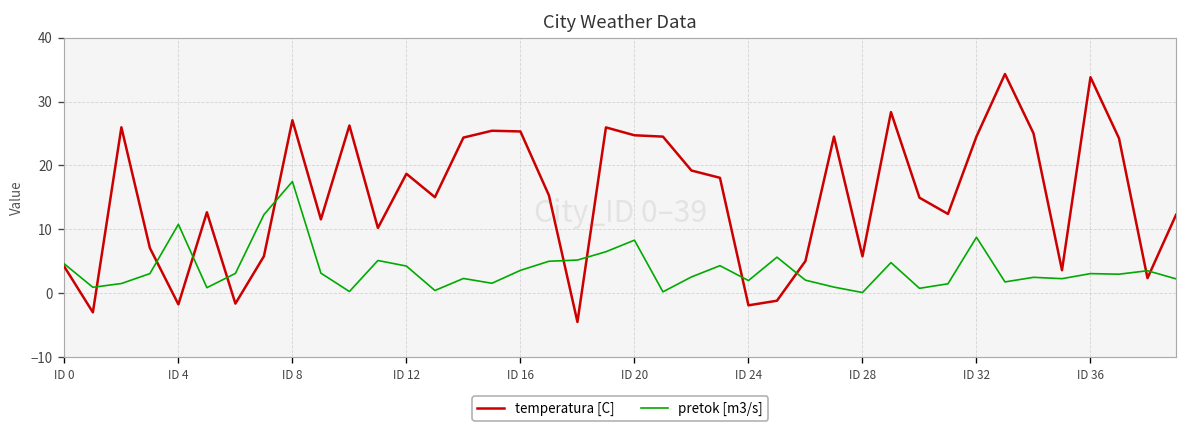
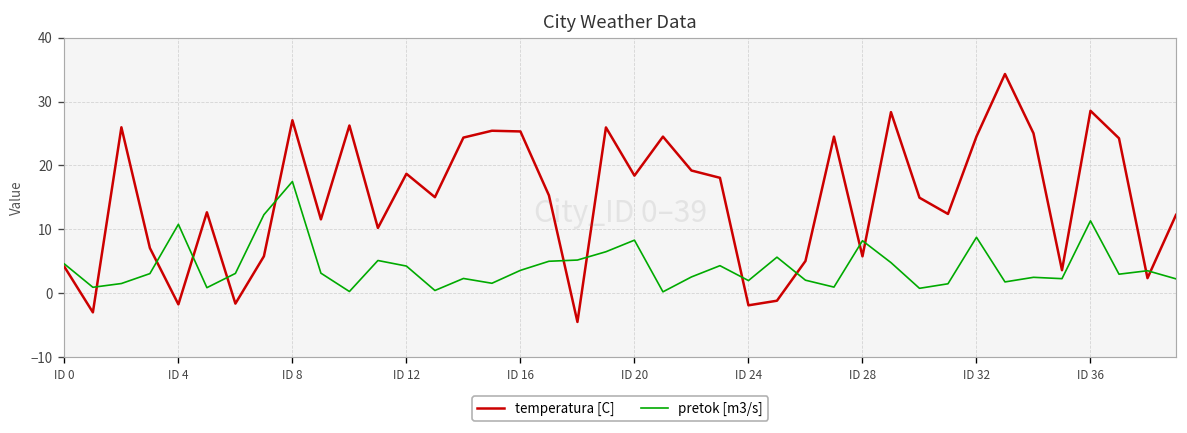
temperatura [C], ID 20: 25 -> 18
pretok [m3/s], ID 28: 0 -> 8
temperatura [C], ID 36: 34 -> 29
pretok [m3/s], ID 36: 3 -> 11
